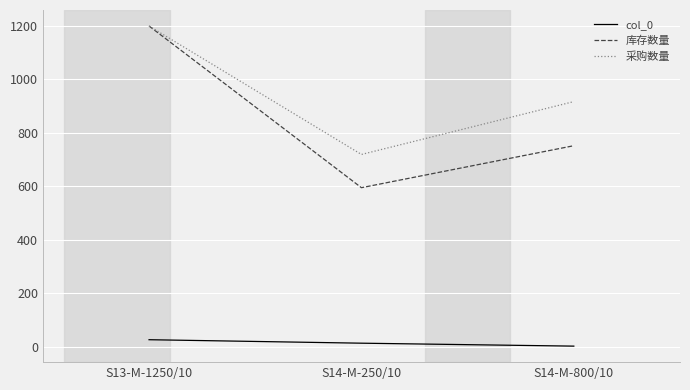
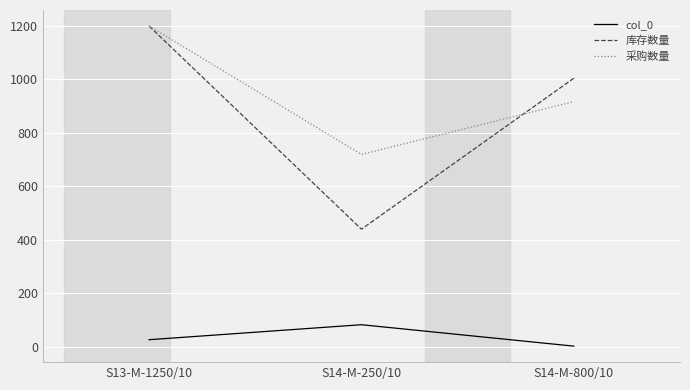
col_0, S14-M-250/10: 10 -> 80
库存数量, S14-M-250/10: 590 -> 440
库存数量, S14-M-800/10: 750 -> 1000
